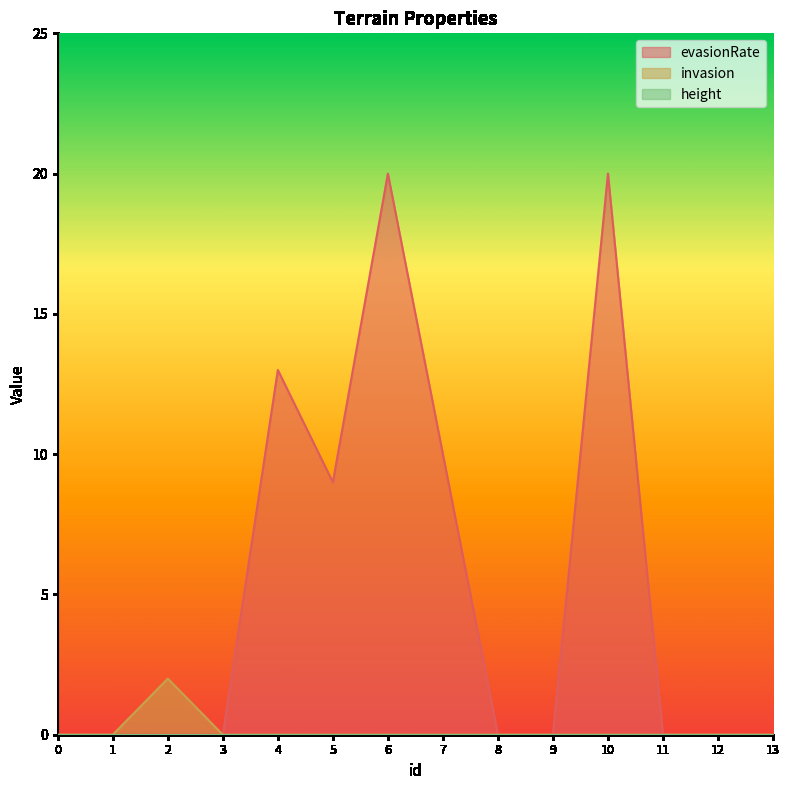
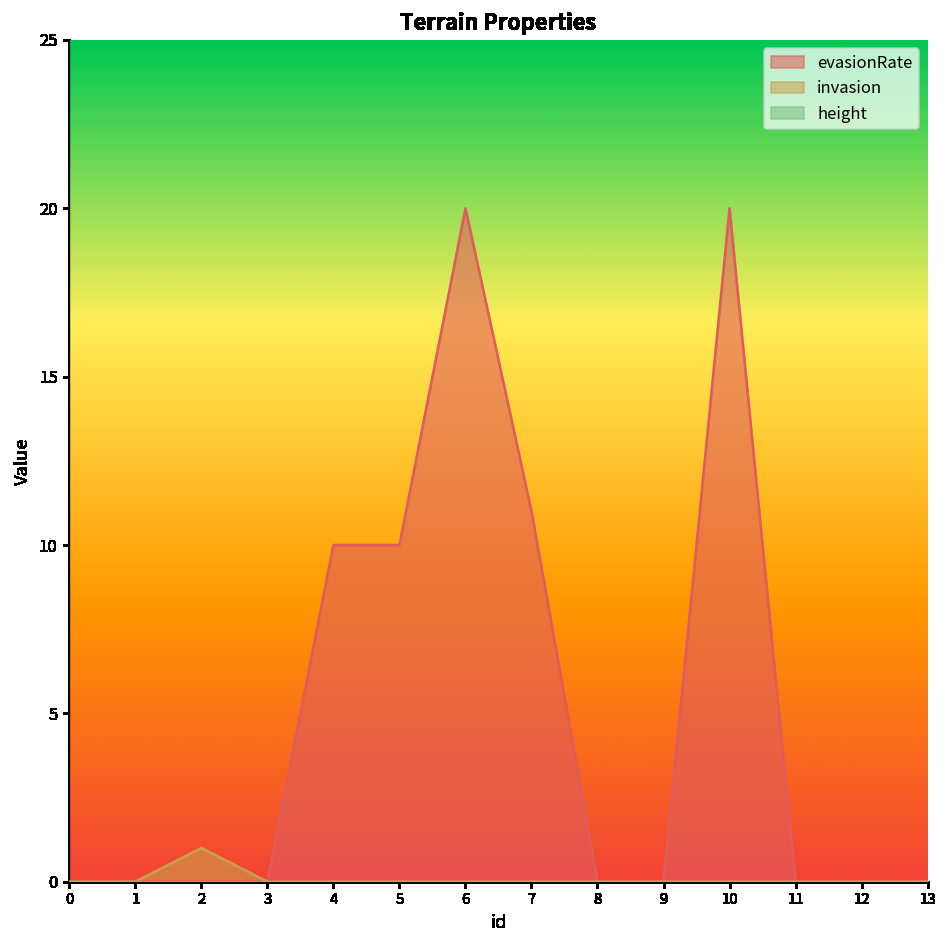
invasion, 2: 2 -> 1
evasionRate, 4: 13 -> 10
evasionRate, 5: 9 -> 10
evasionRate, 7: 10 -> 11
